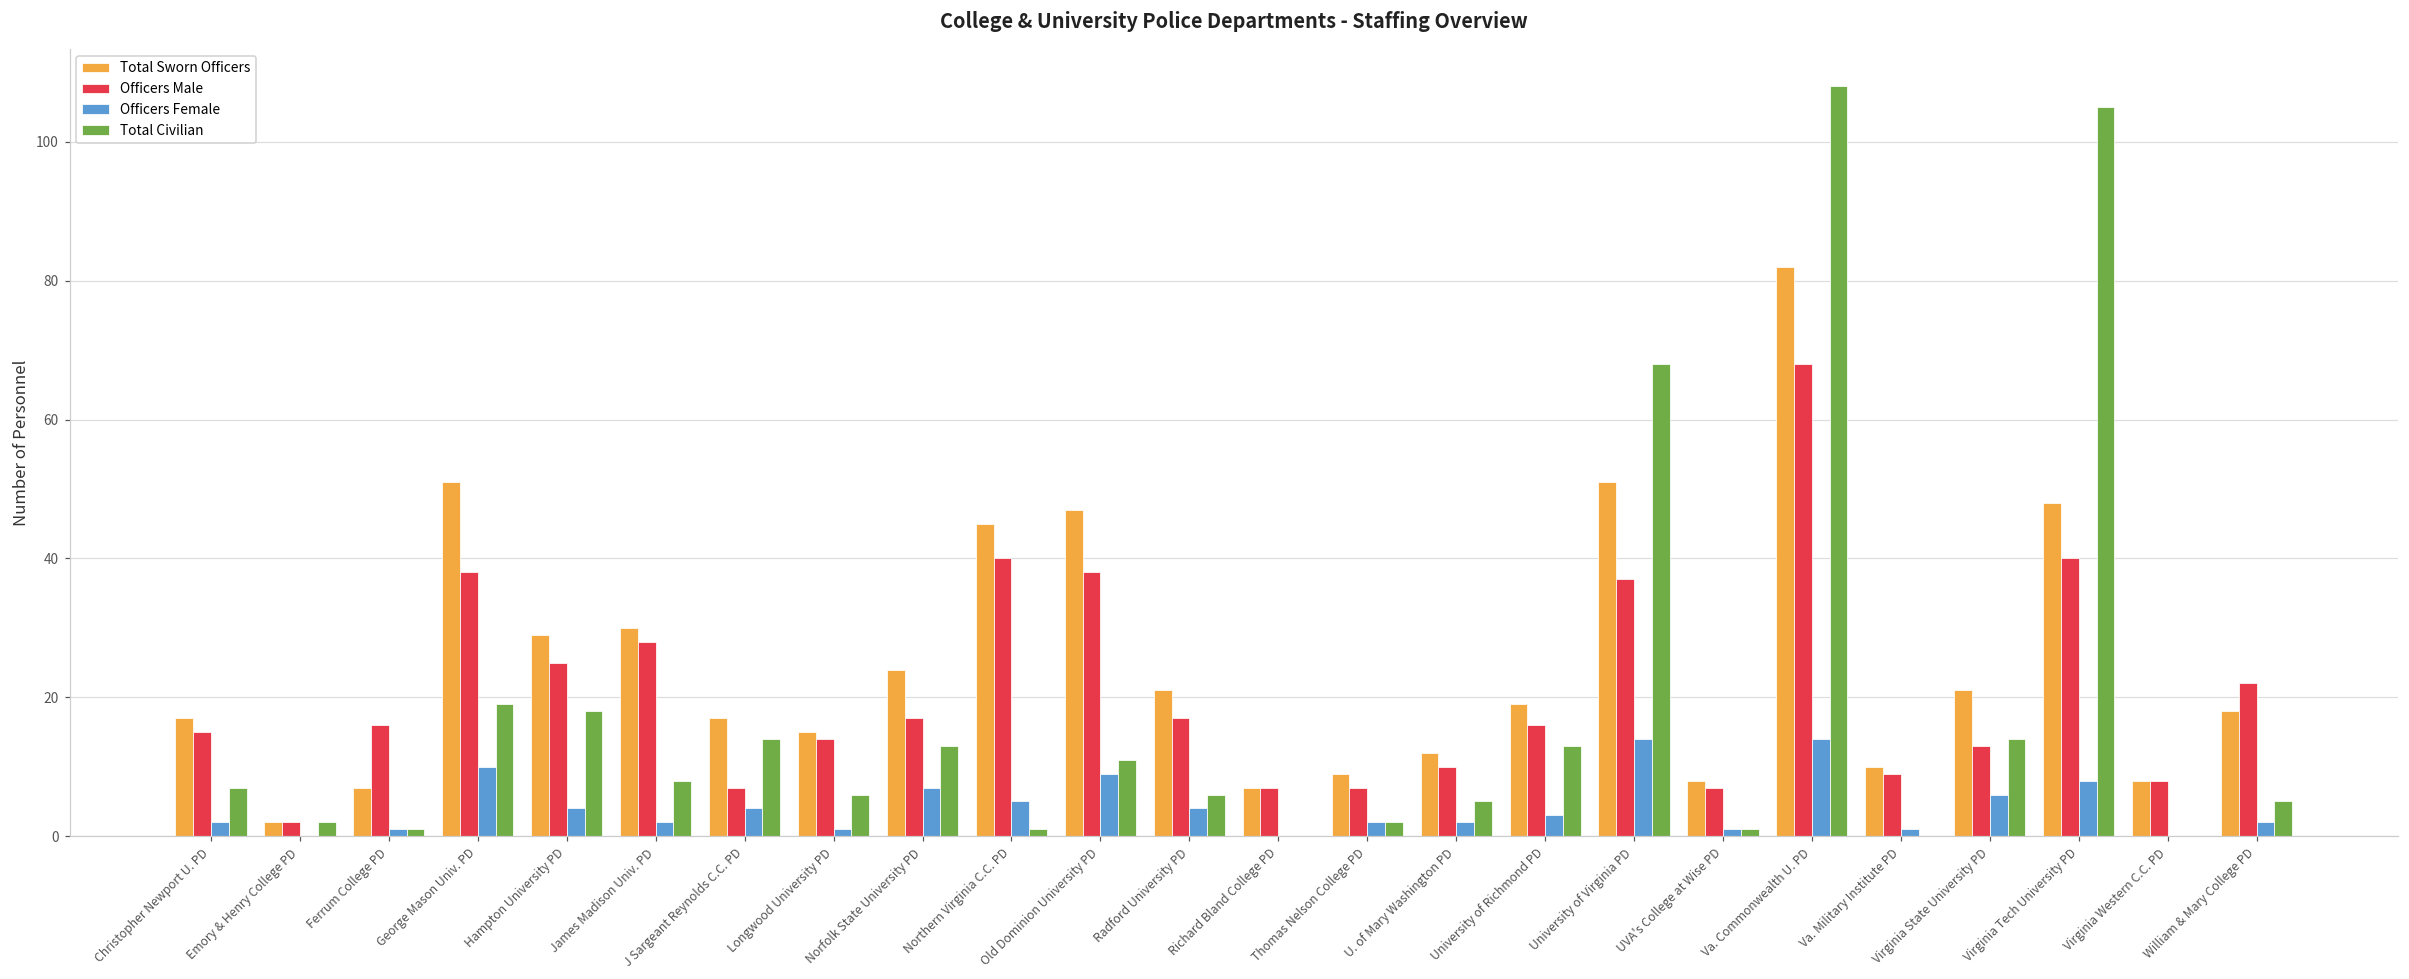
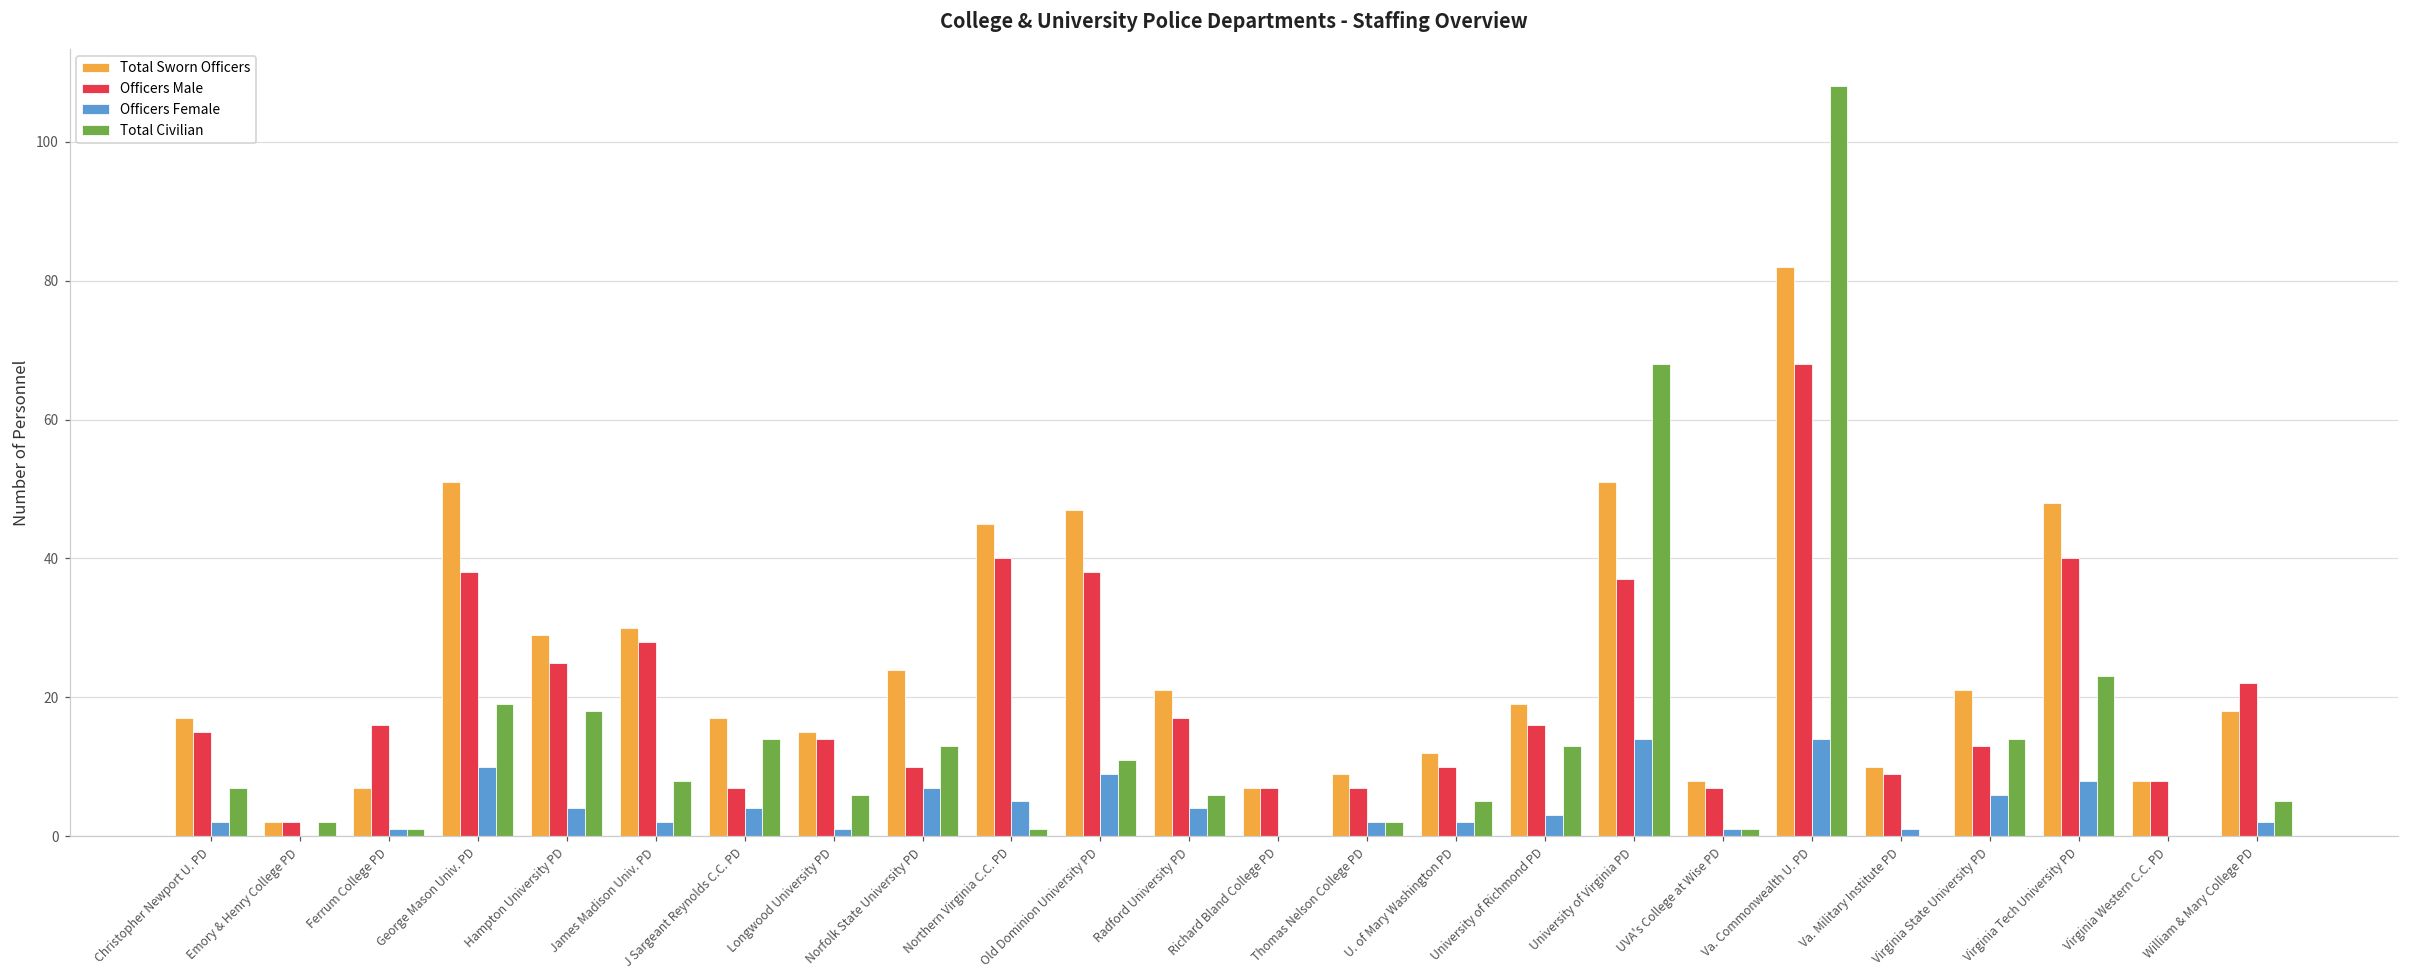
Officers Male, Norfolk State University PD: 17 -> 10
Total Civilian, Virginia Tech University PD: 105 -> 23
